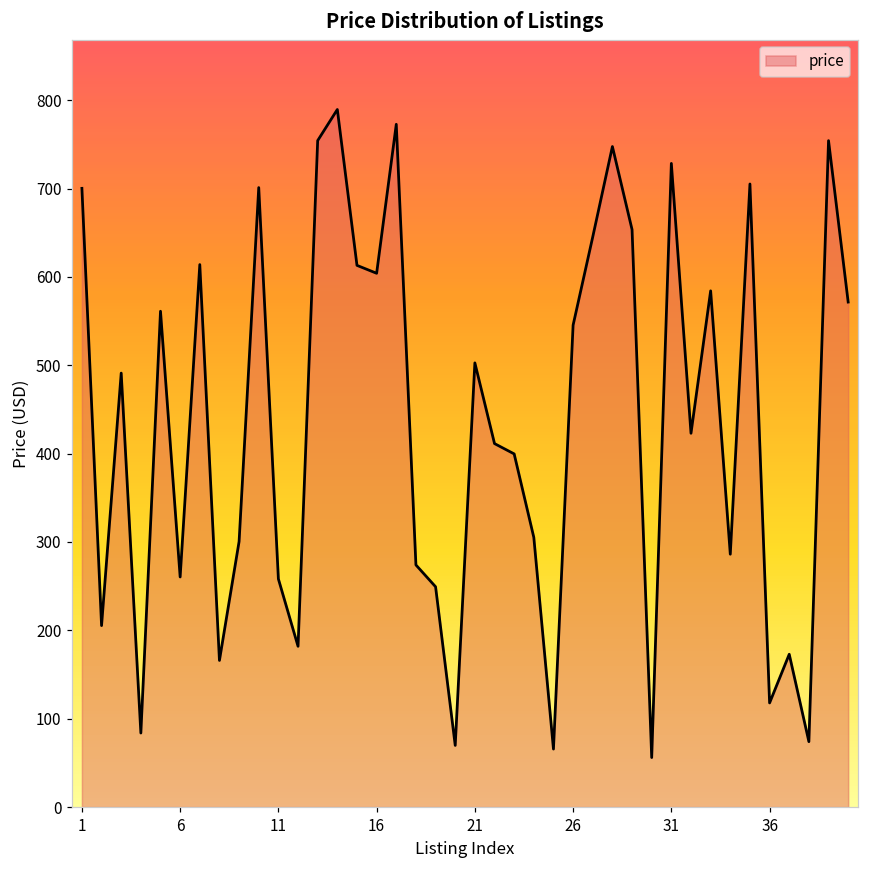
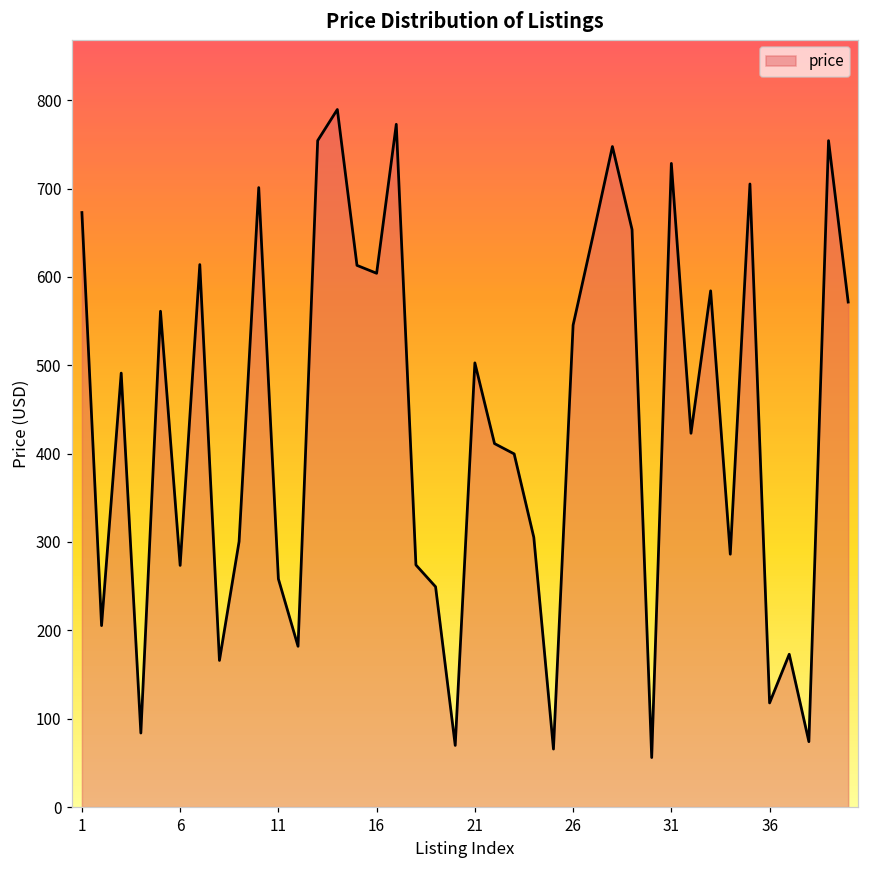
1: 700 -> 670
6: 260 -> 270
